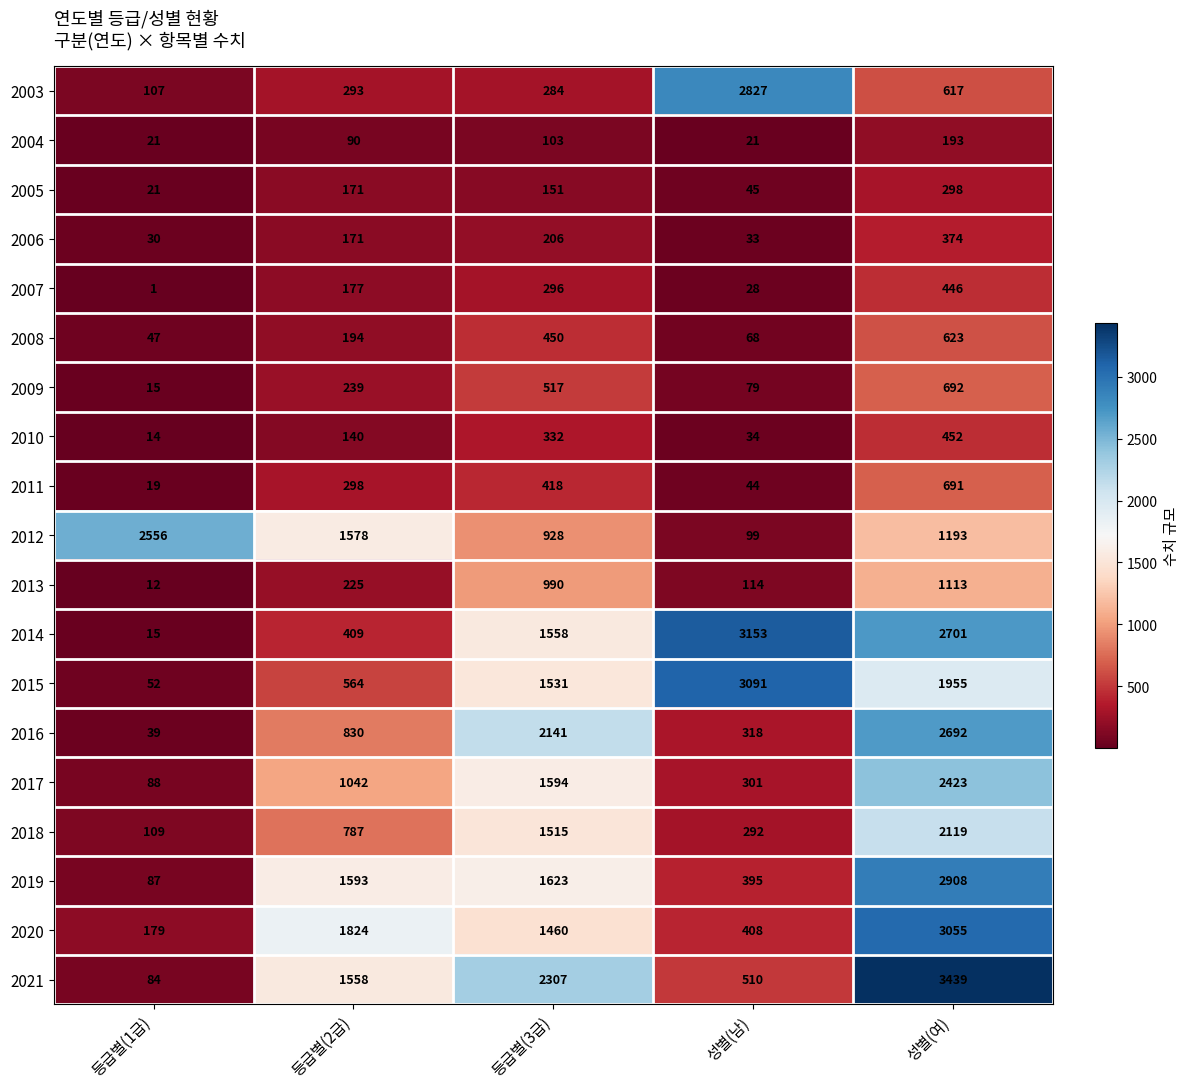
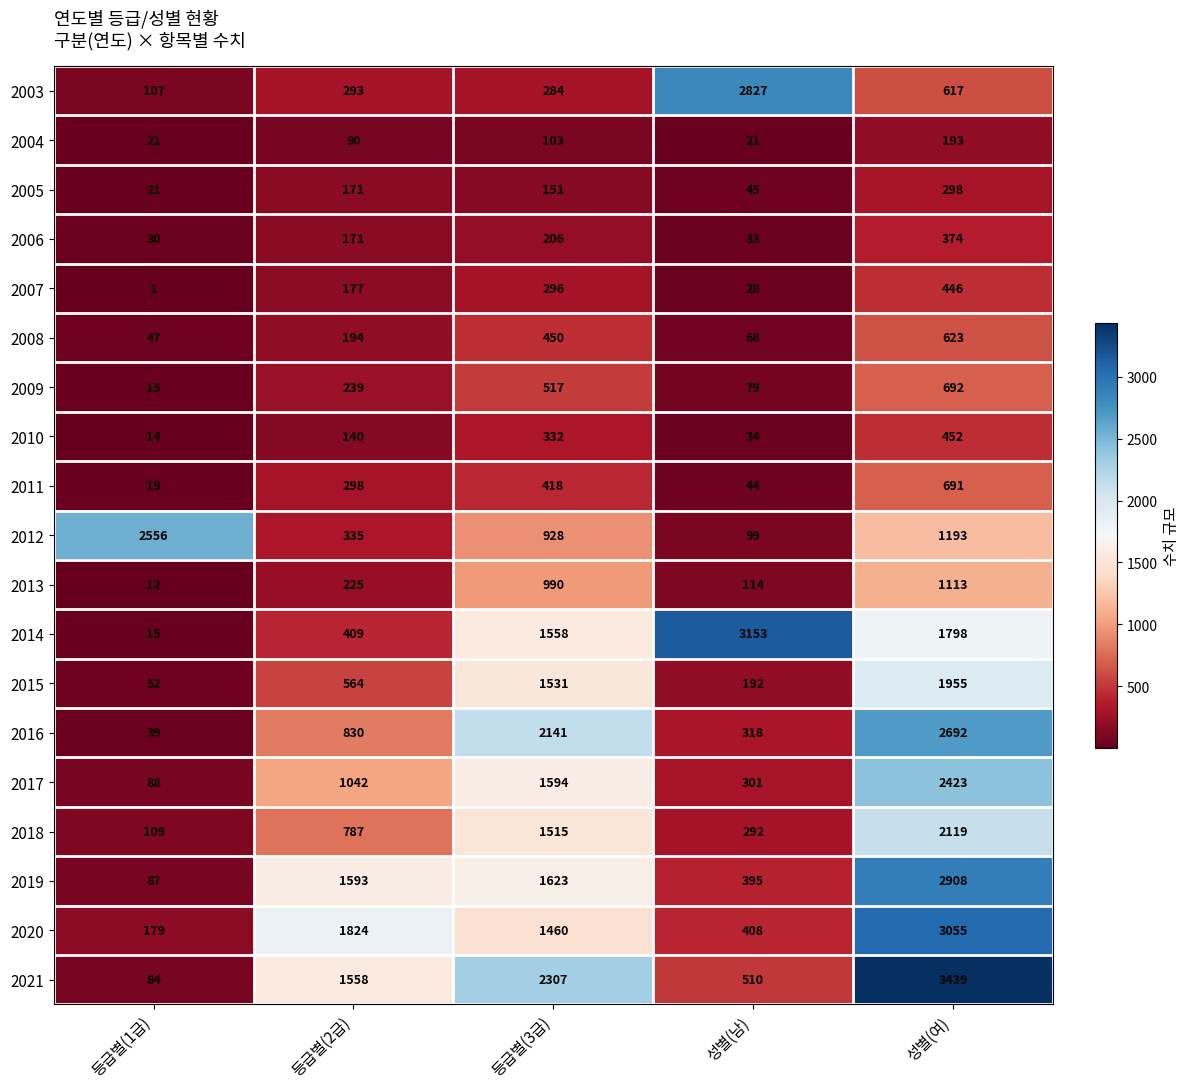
2012, 등급별(2급): 1578 -> 335
2014, 성별(여): 2701 -> 1798
2015, 성별(남): 3091 -> 192
